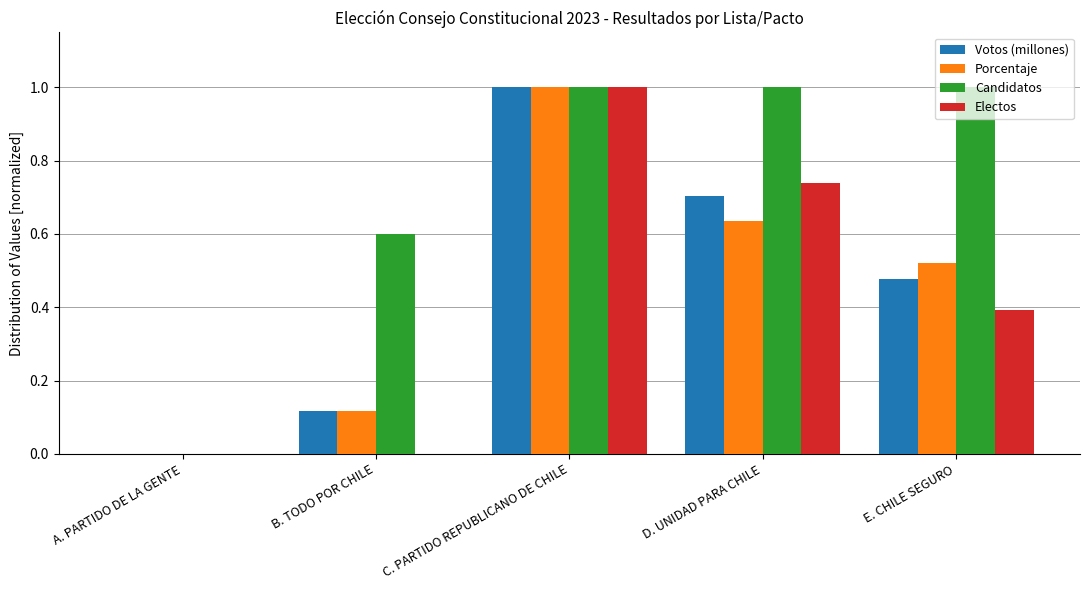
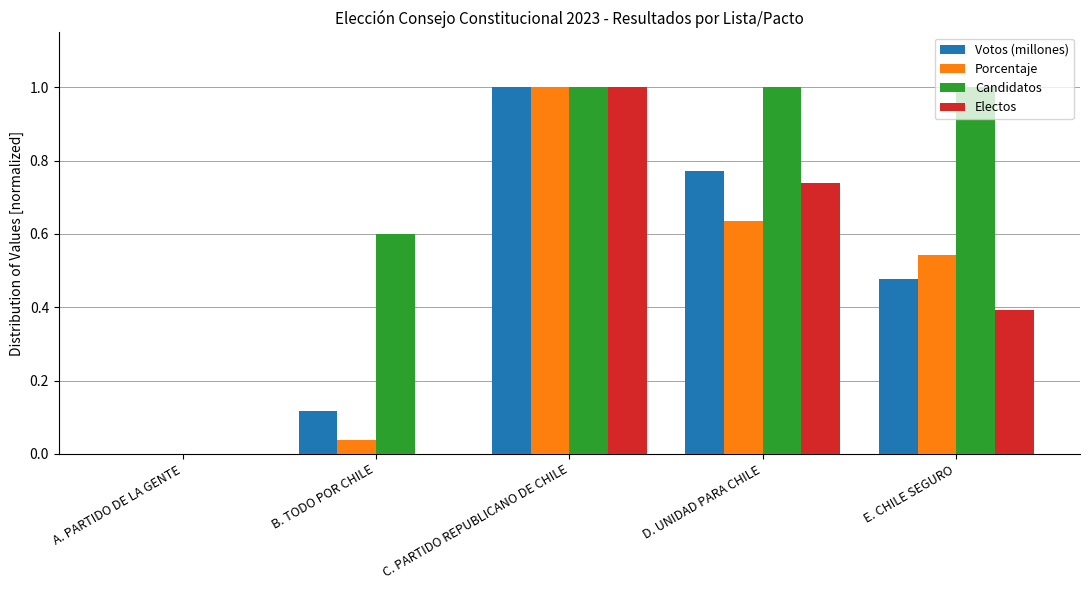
Porcentaje, B. TODO POR CHILE: 0.12 -> 0.04
Votos (millones), D. UNIDAD PARA CHILE: 0.70 -> 0.77
Porcentaje, E. CHILE SEGURO: 0.52 -> 0.54
